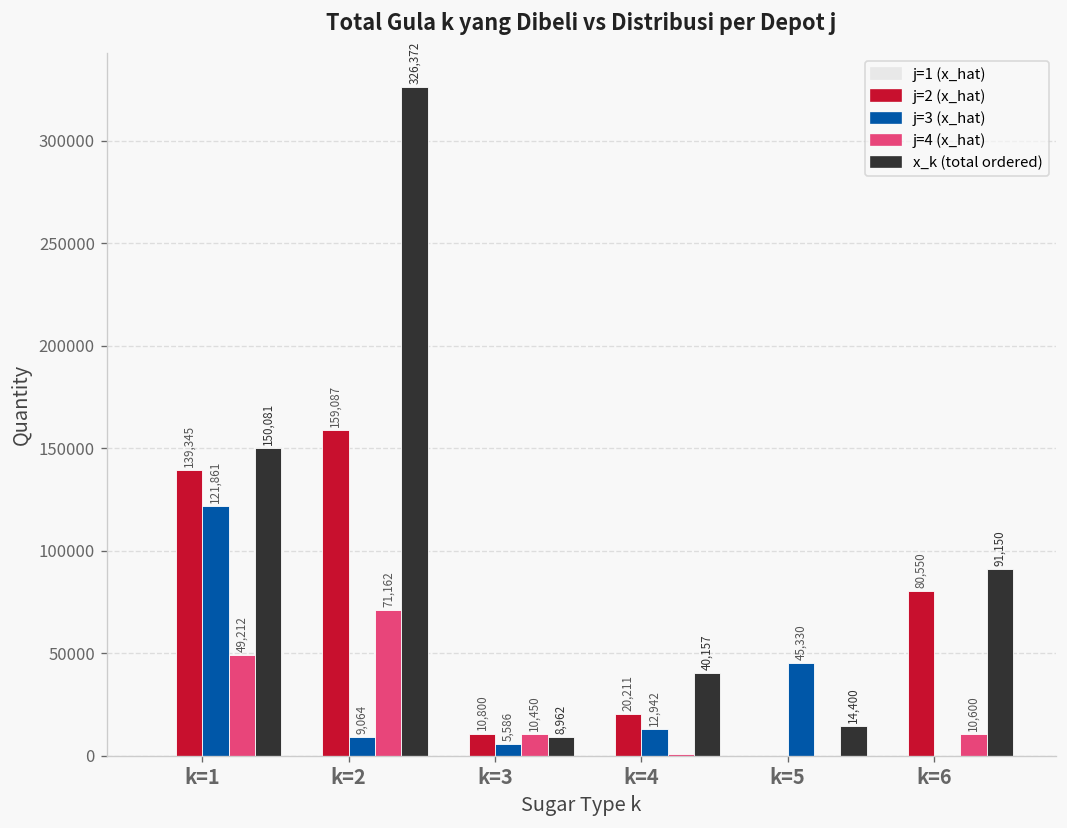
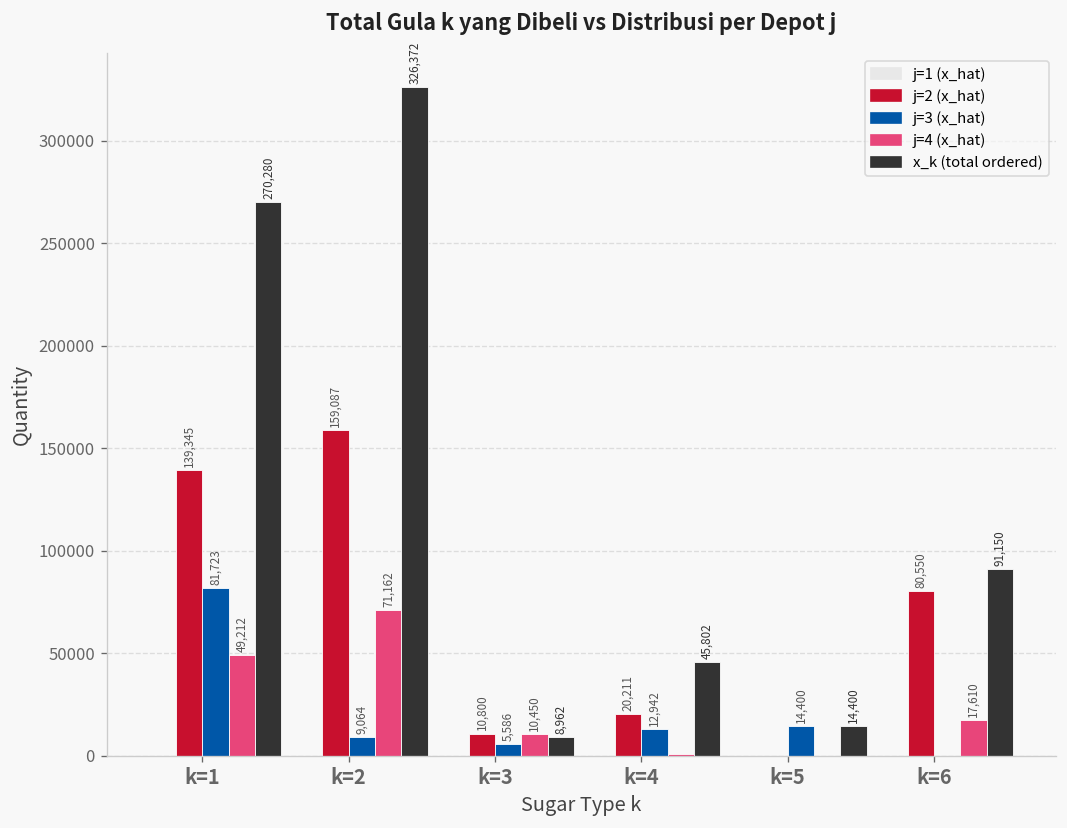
j=3 (x_hat), k=1: 121,861 -> 81,723
x_k (total ordered), k=1: 150,081 -> 270,280
x_k (total ordered), k=4: 40,157 -> 45,802
j=3 (x_hat), k=5: 45,330 -> 14,400
j=4 (x_hat), k=6: 10,600 -> 17,610
